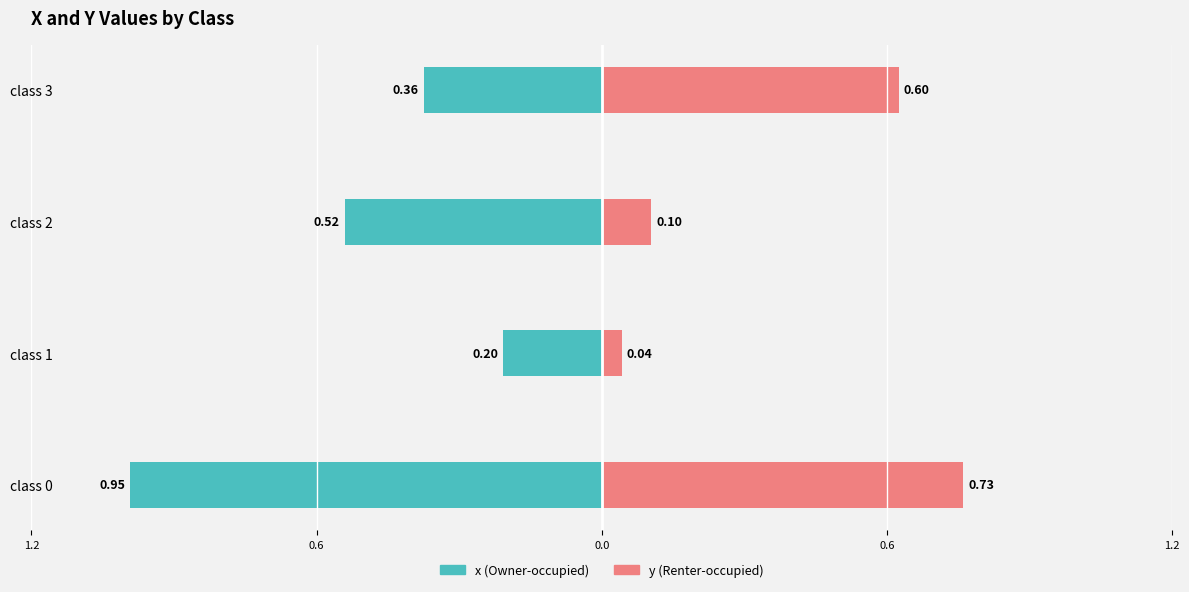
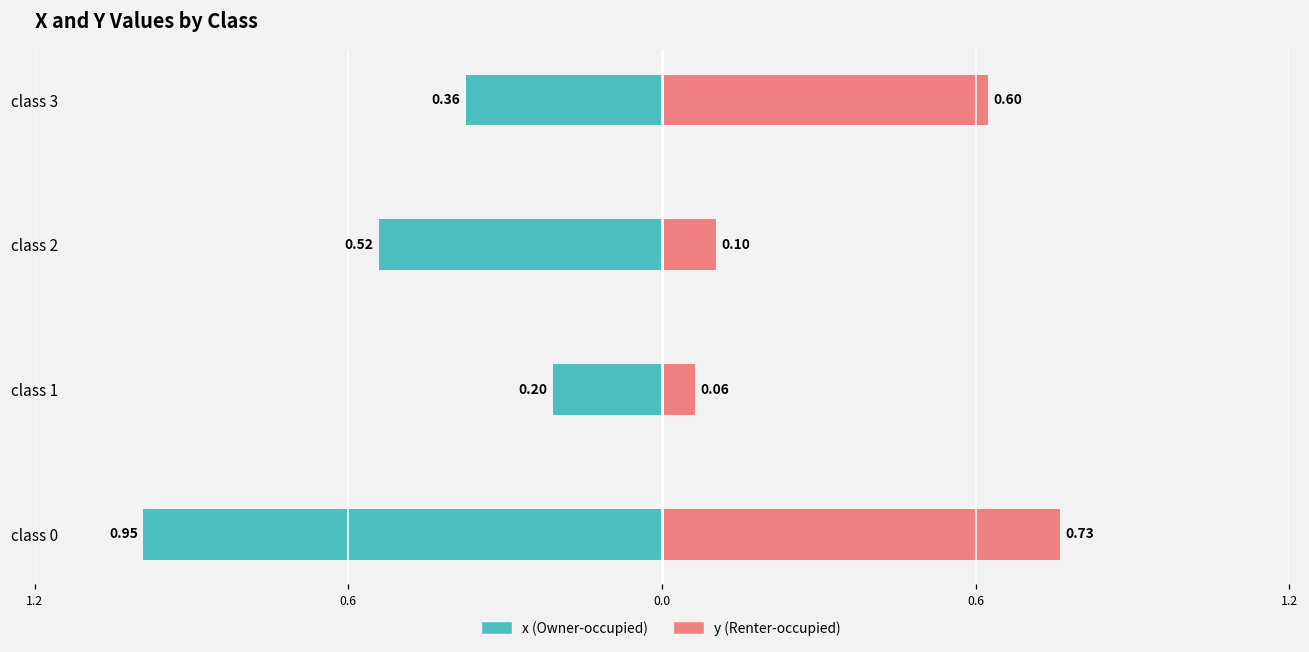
y (Renter-occupied), class 1: 0.04 -> 0.06
